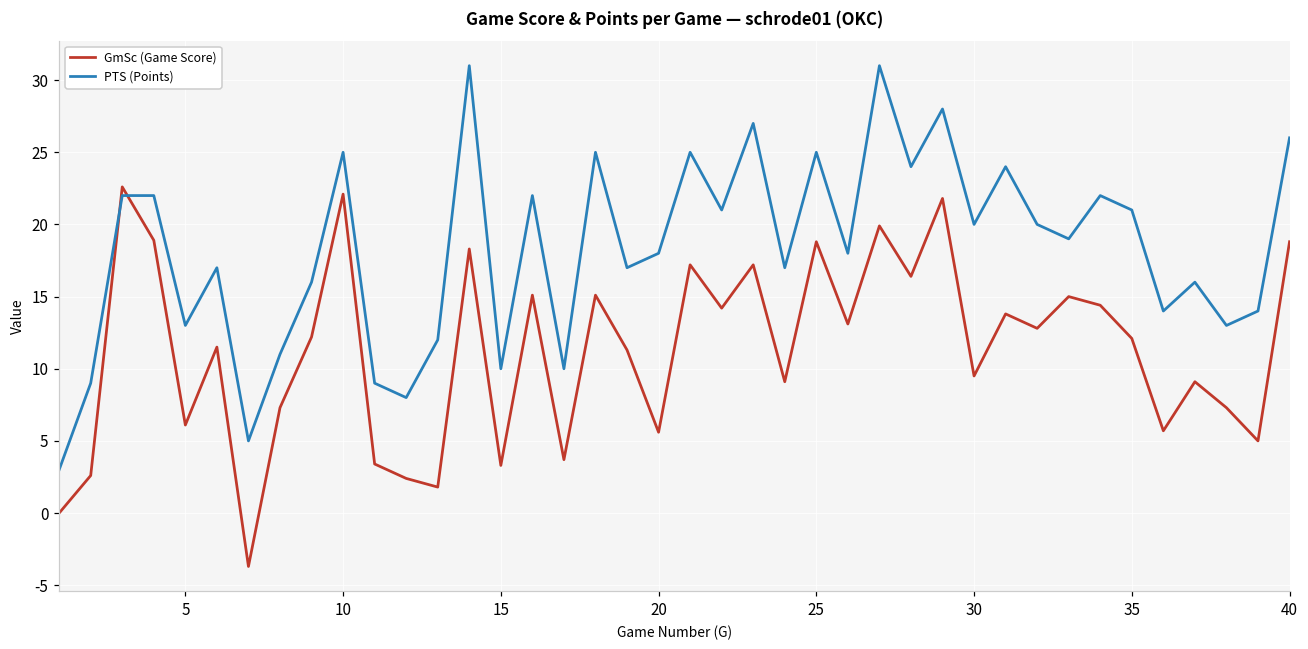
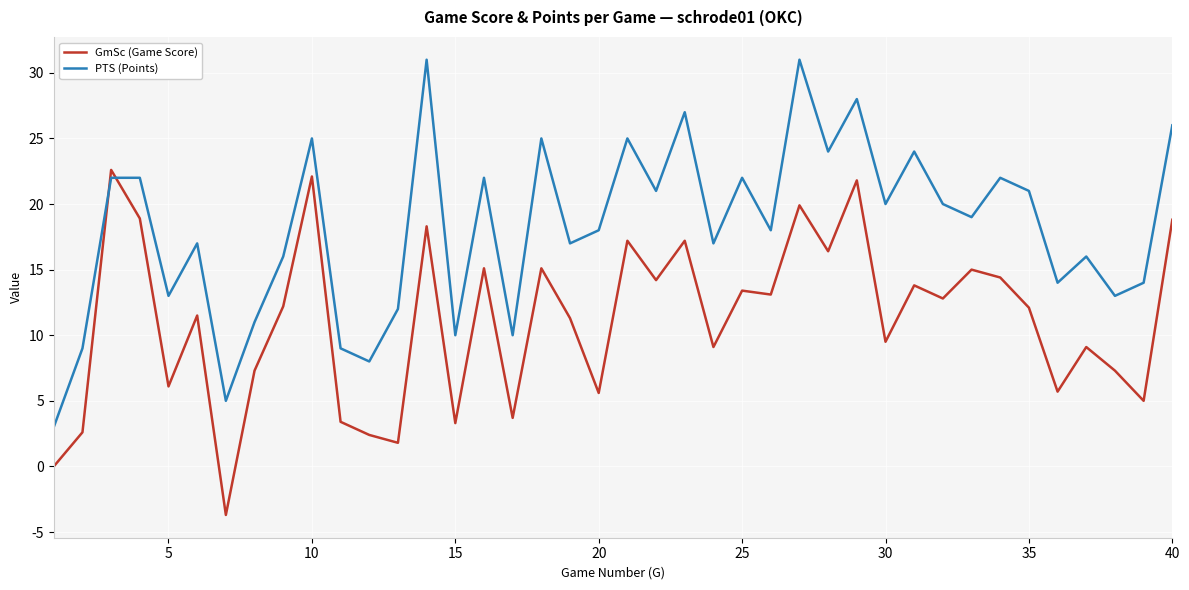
GmSc (Game Score), 25: 18.8 -> 13.4
PTS (Points), 25: 25 -> 22
